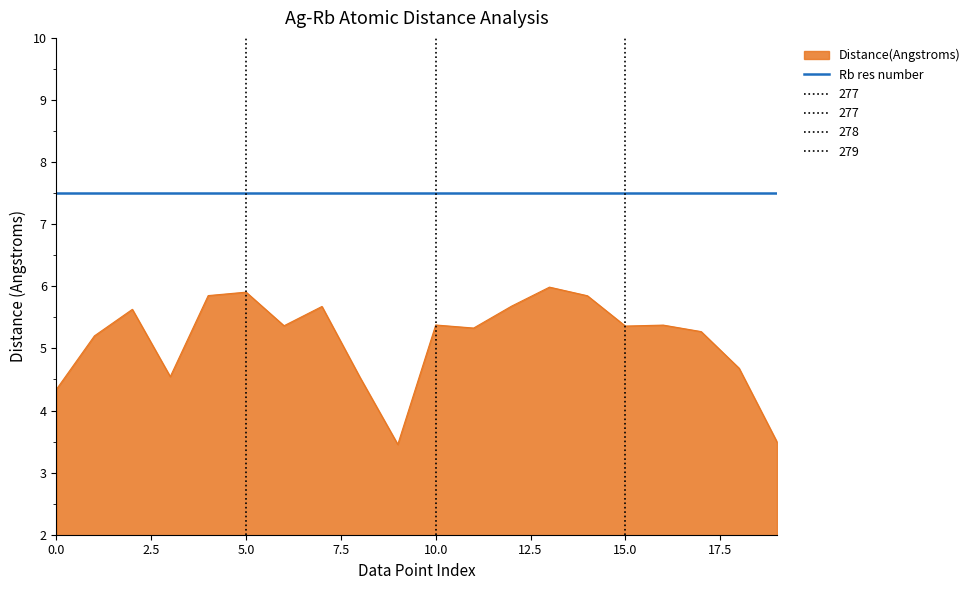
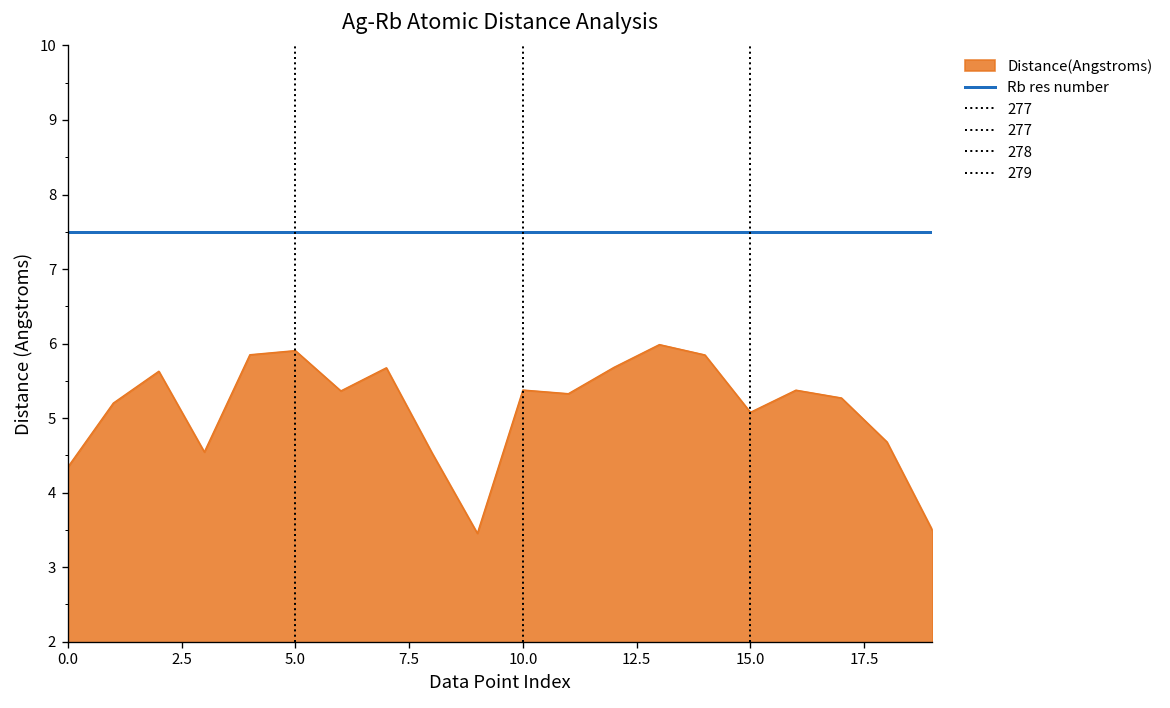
Distance(Angstroms), 15.0: 5.4 -> 5.1
